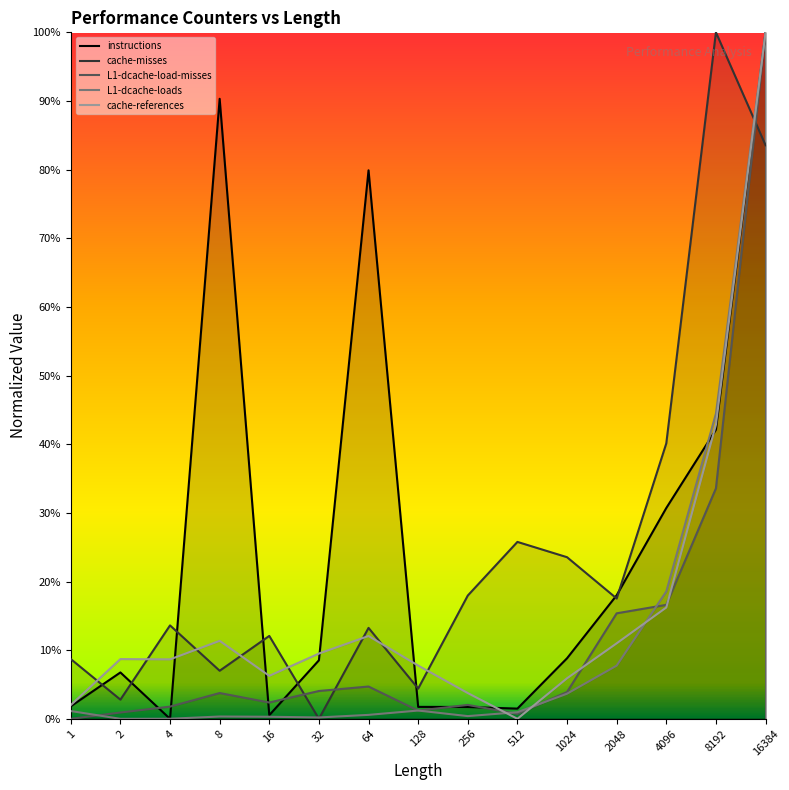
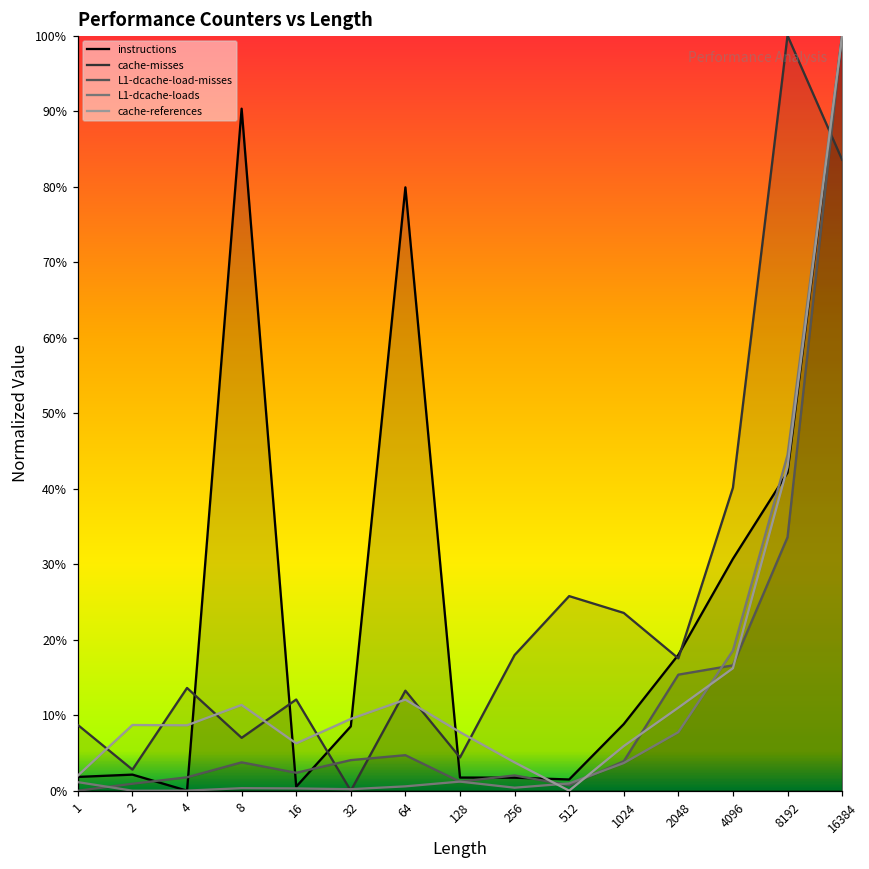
instructions, 2: 7% -> 2%
